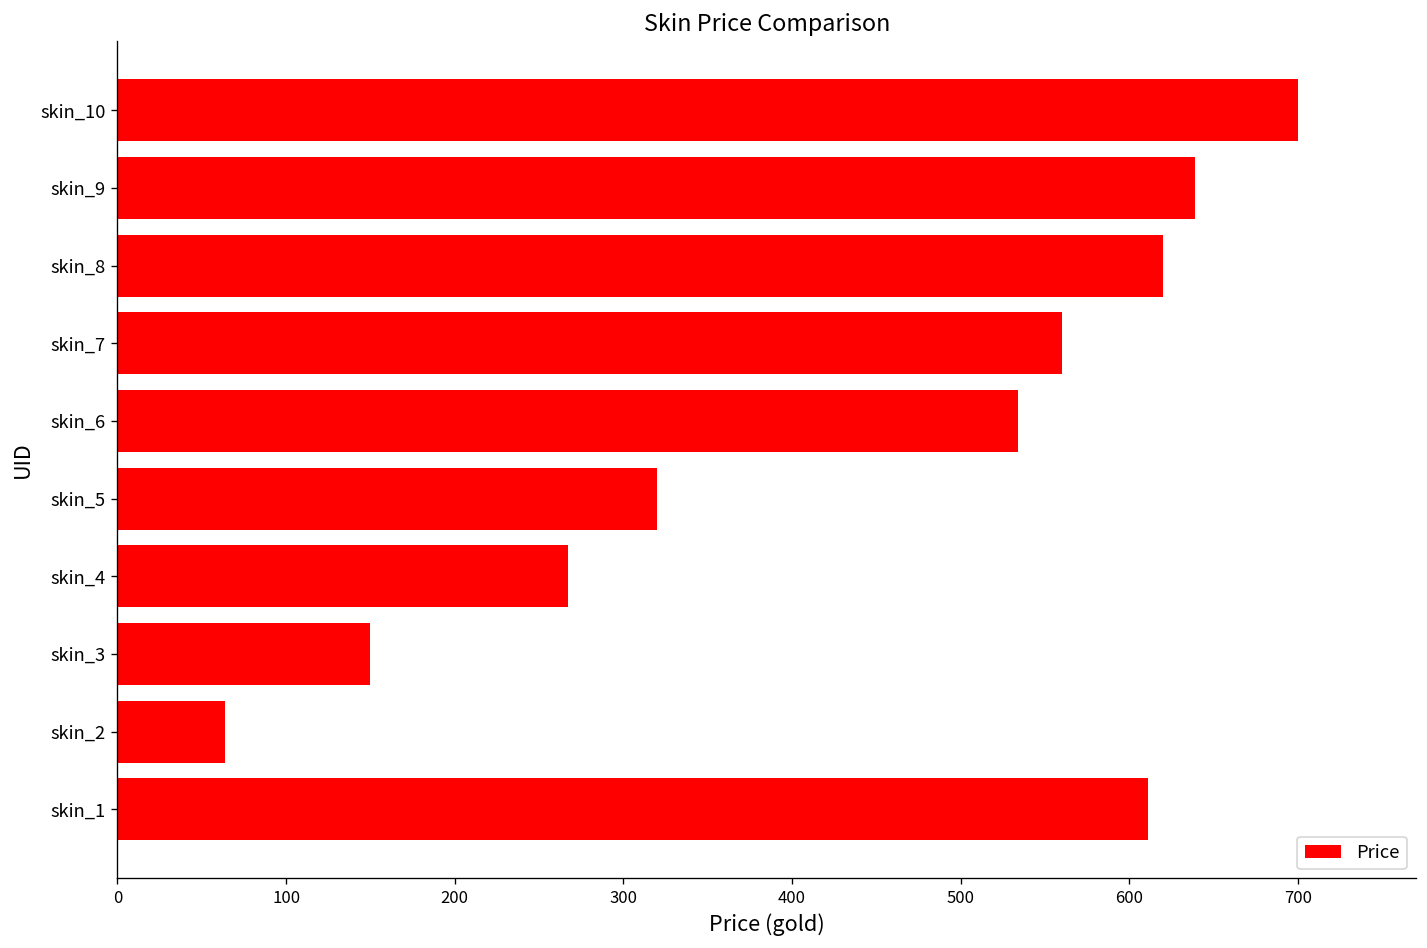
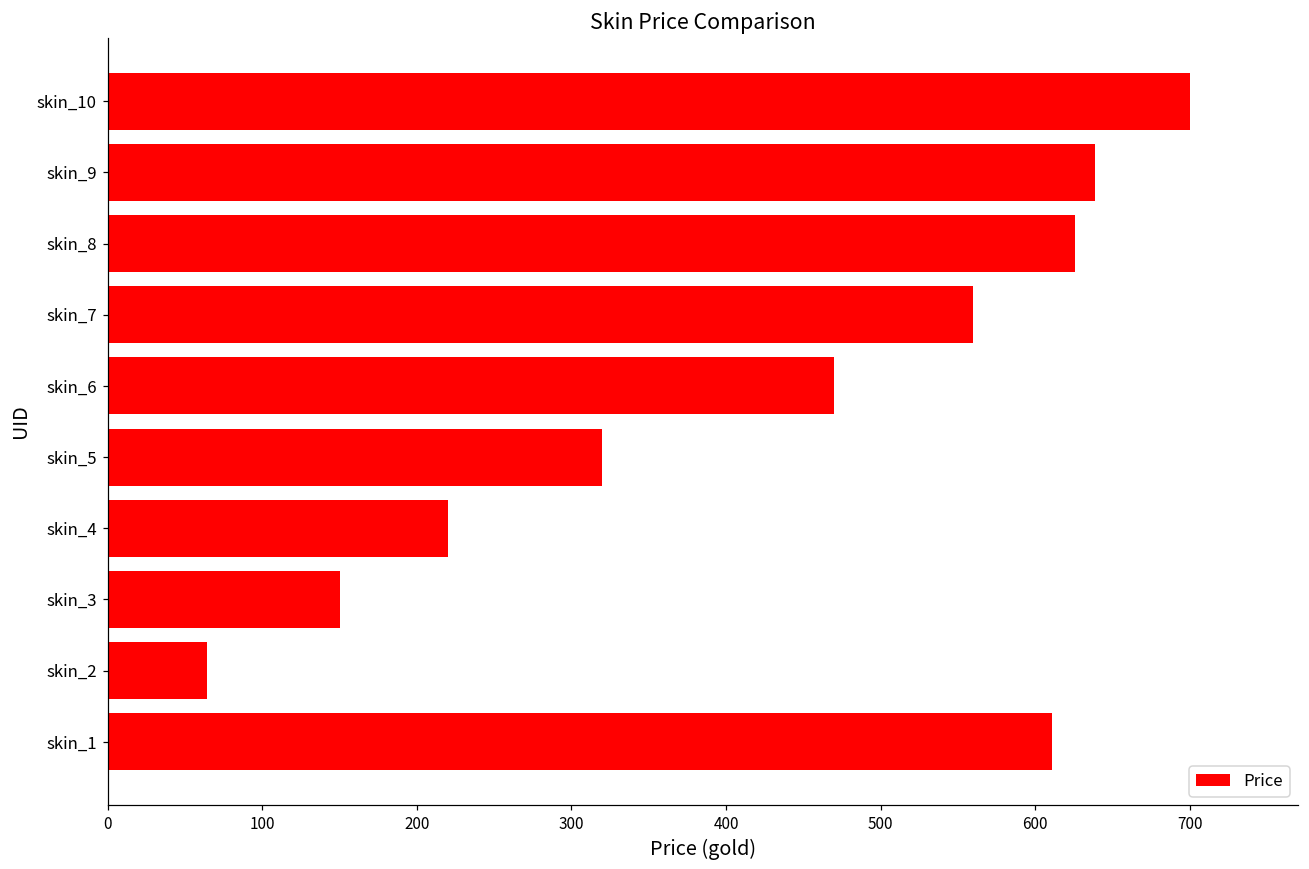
skin_8: 620 -> 626
skin_6: 534 -> 470
skin_4: 267 -> 220
